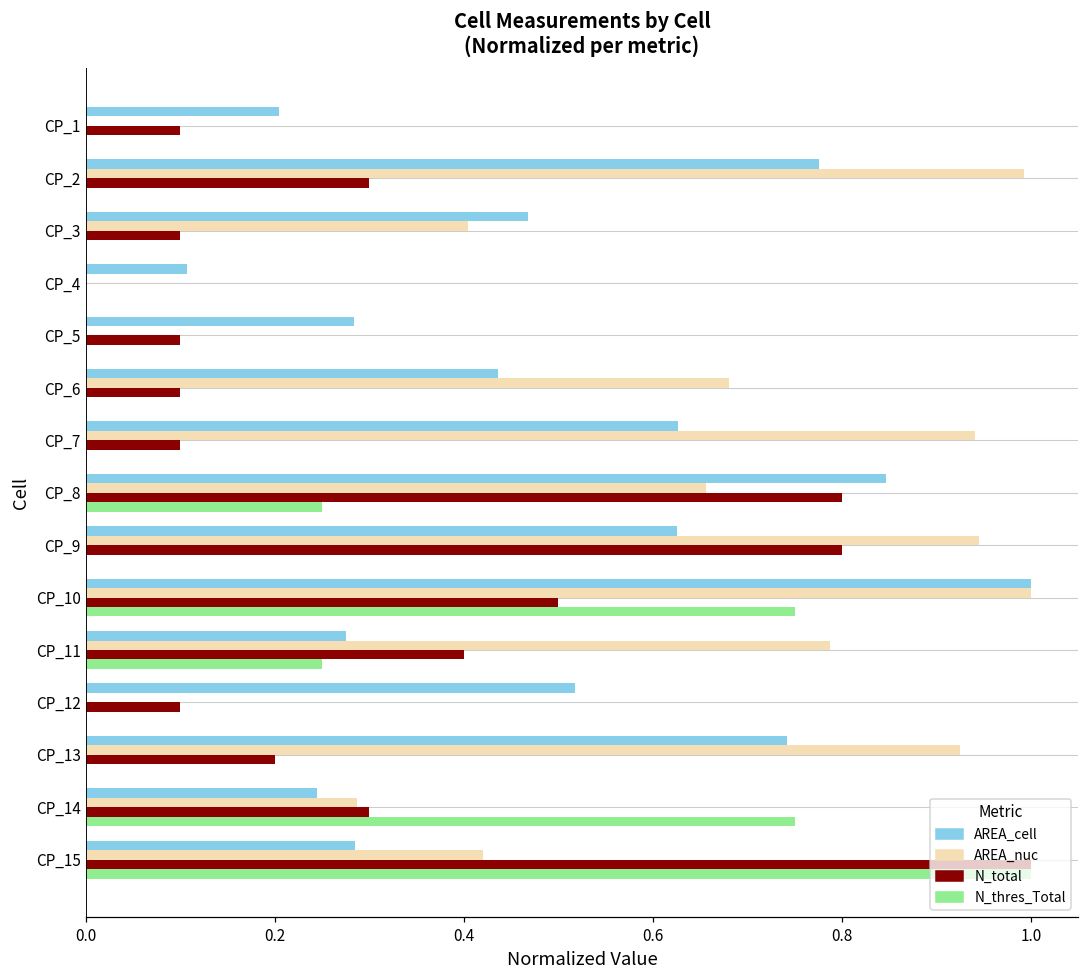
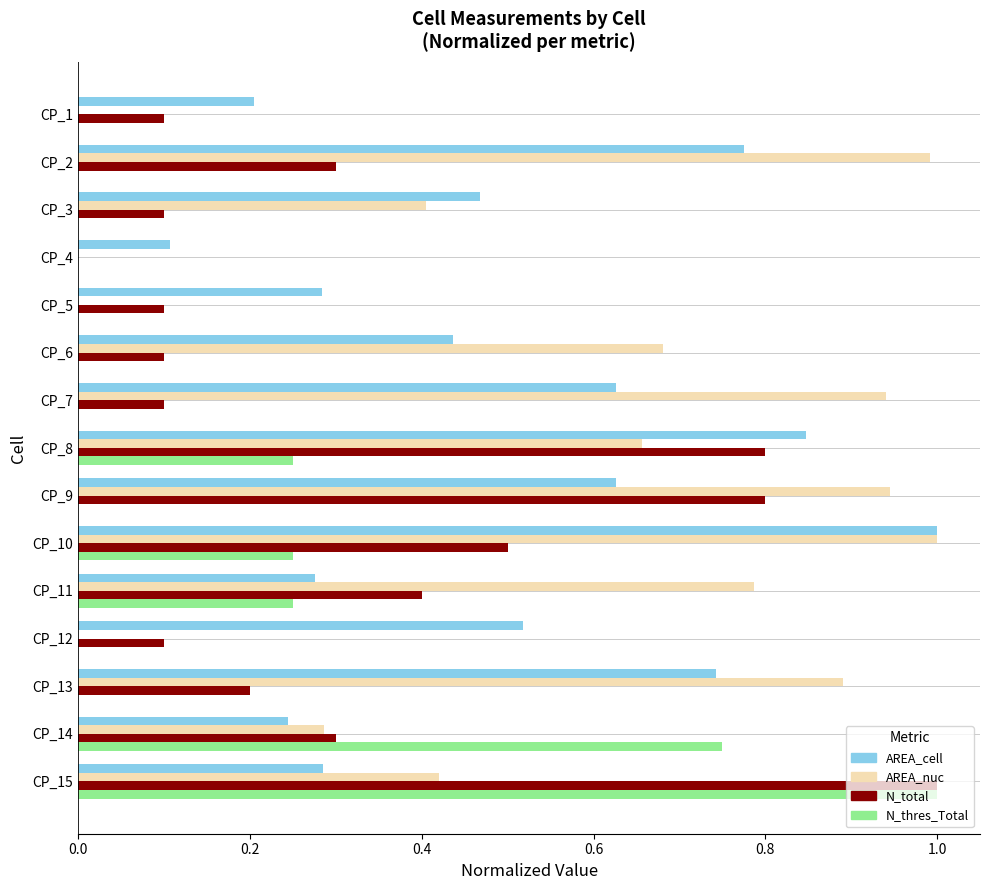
N_thres_Total, CP_10: 0.75 -> 0.25
AREA_nuc, CP_13: 0.93 -> 0.89
